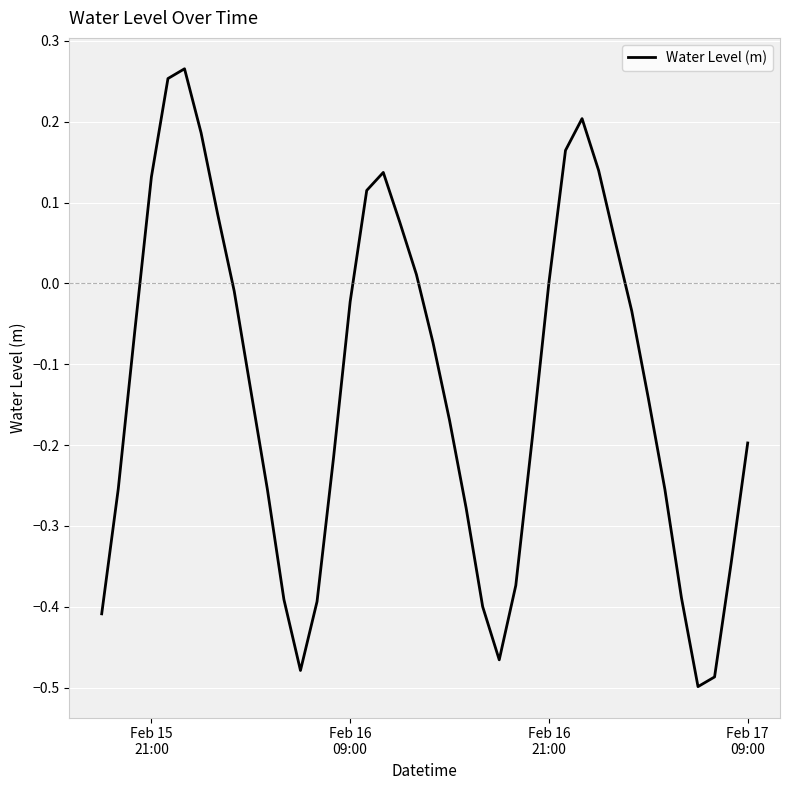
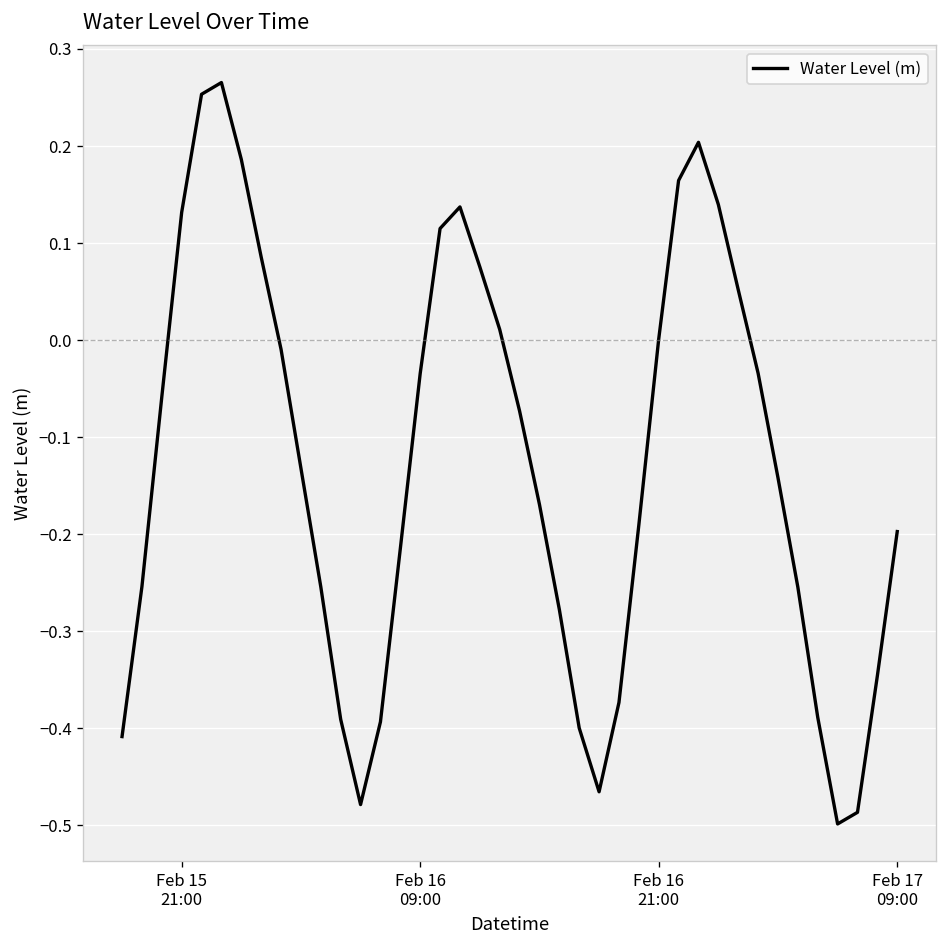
Feb 16 09:00: -0.02 -> -0.03
